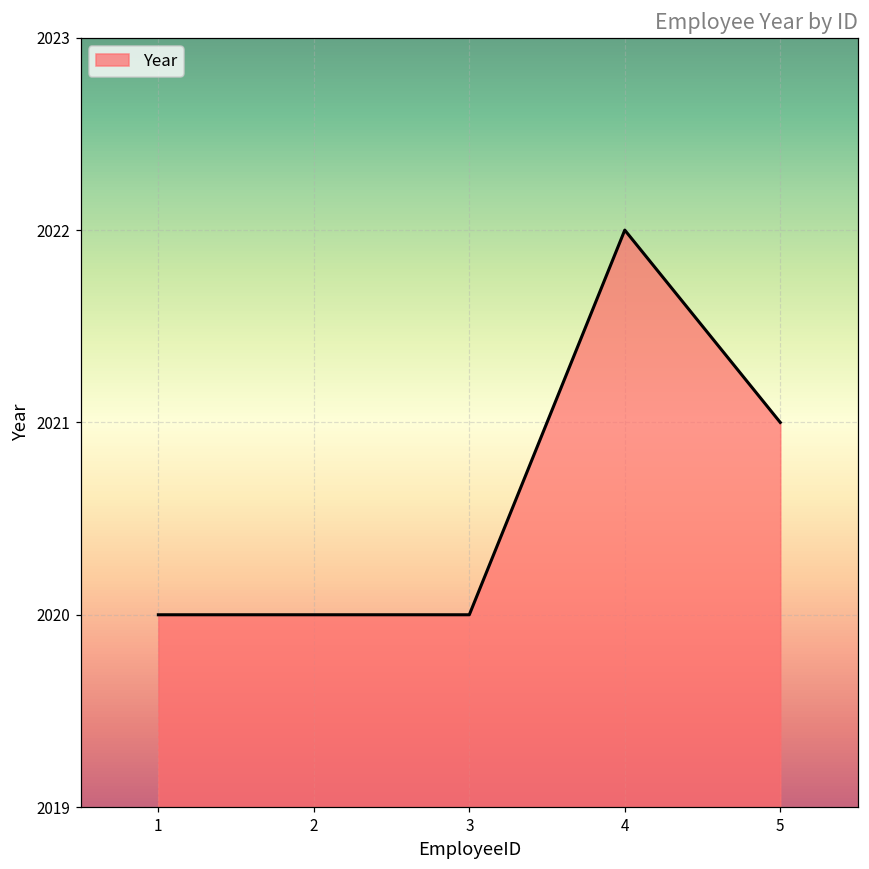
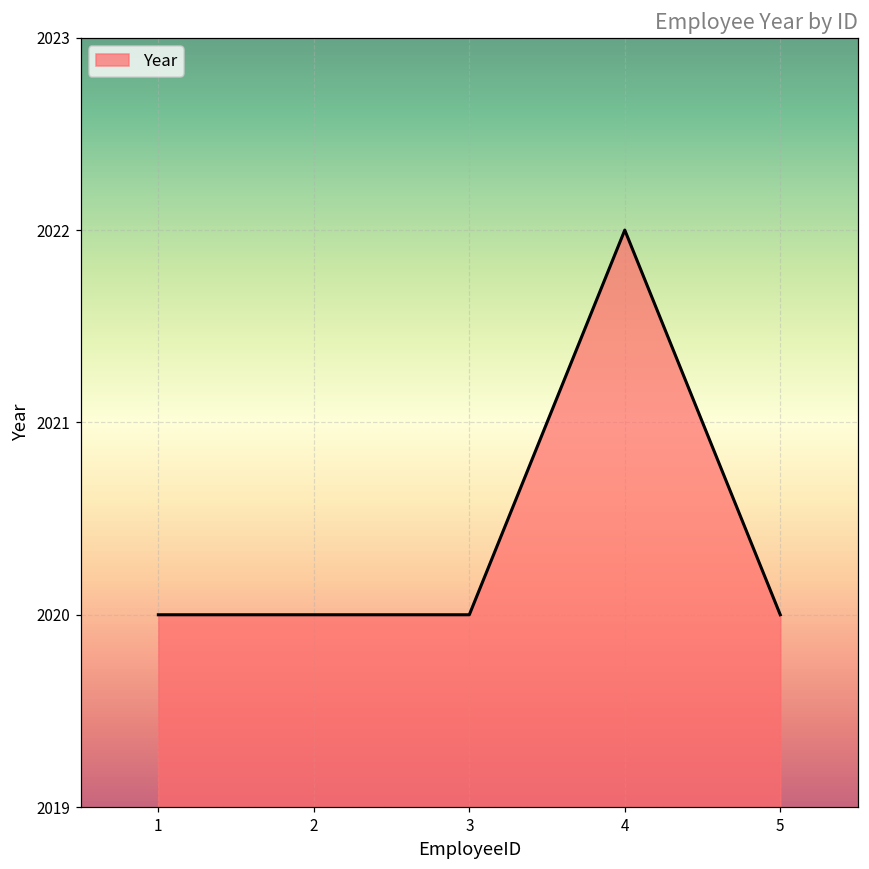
5: 2021 -> 2020
